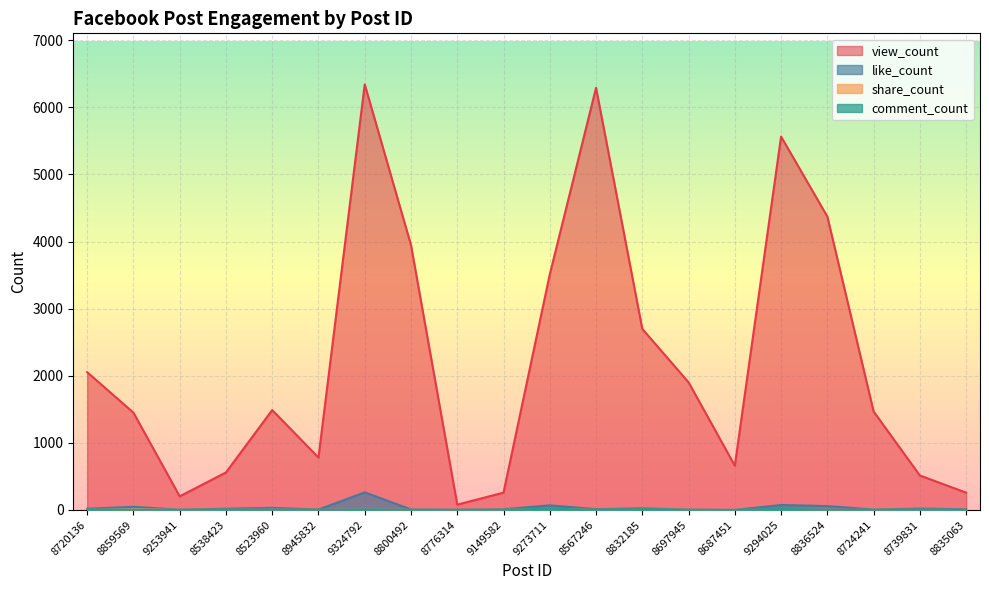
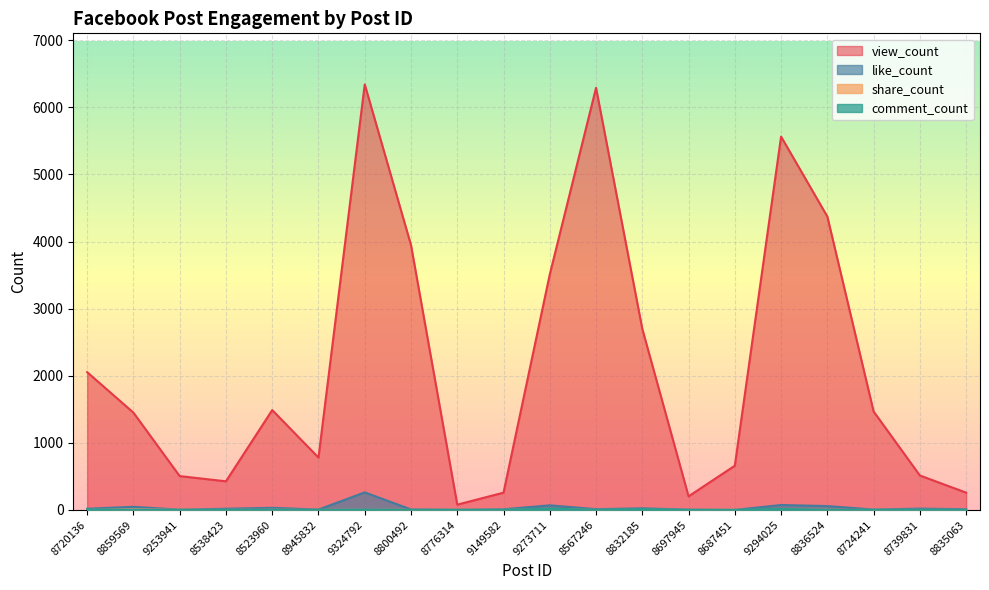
view_count, 9253941: 200 -> 500
view_count, 8538423: 600 -> 400
view_count, 8697945: 1900 -> 200
